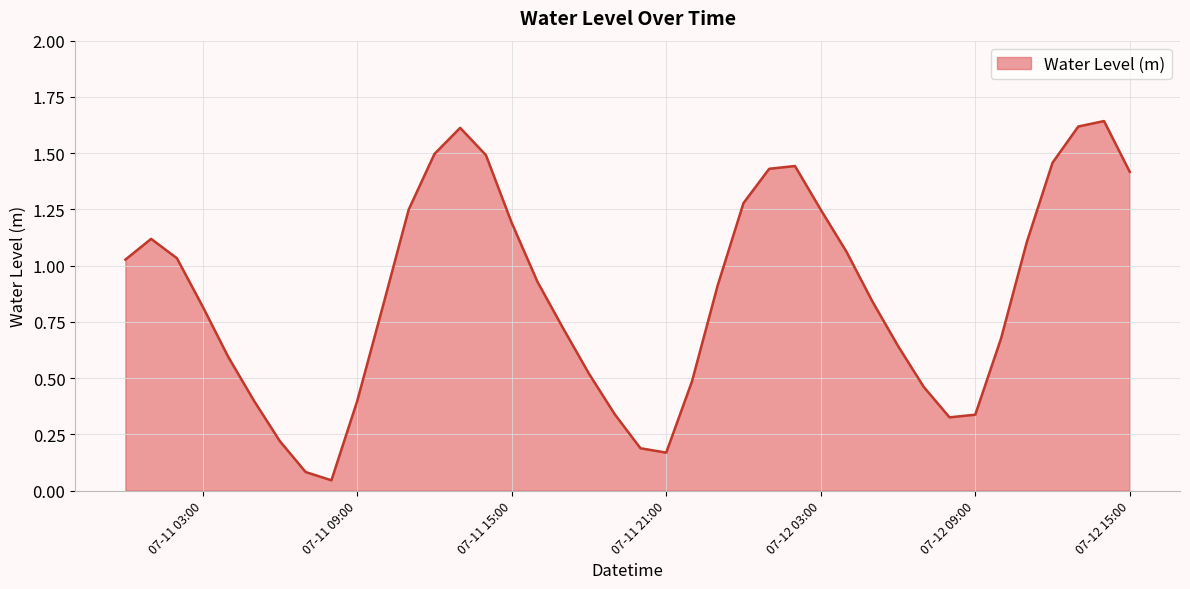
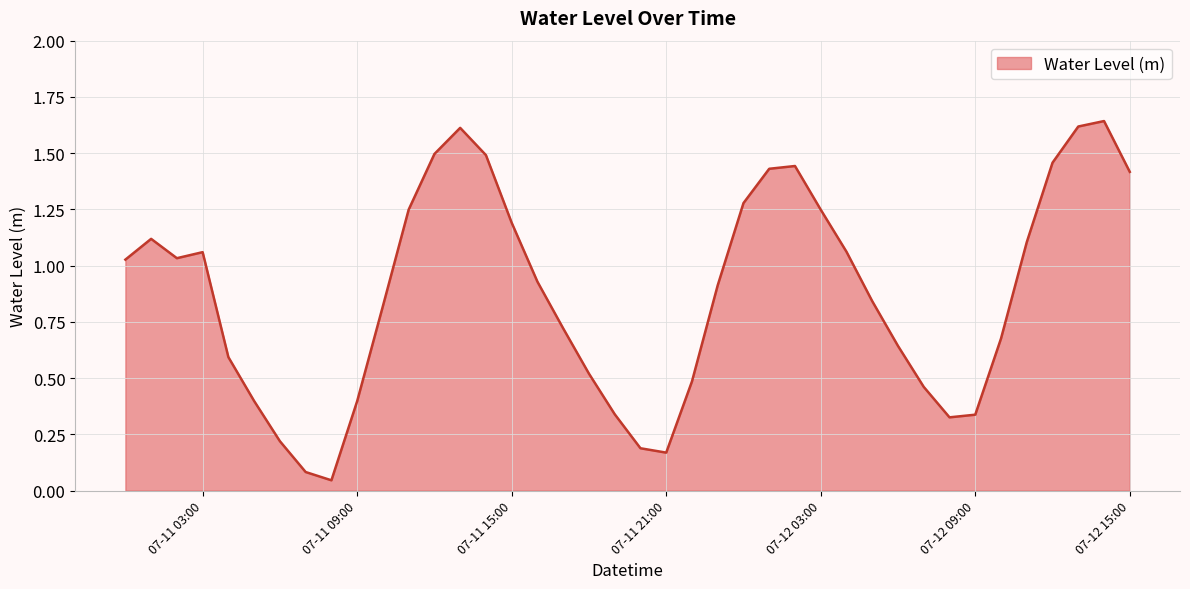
07-11 03:00: 0.82 -> 1.06
